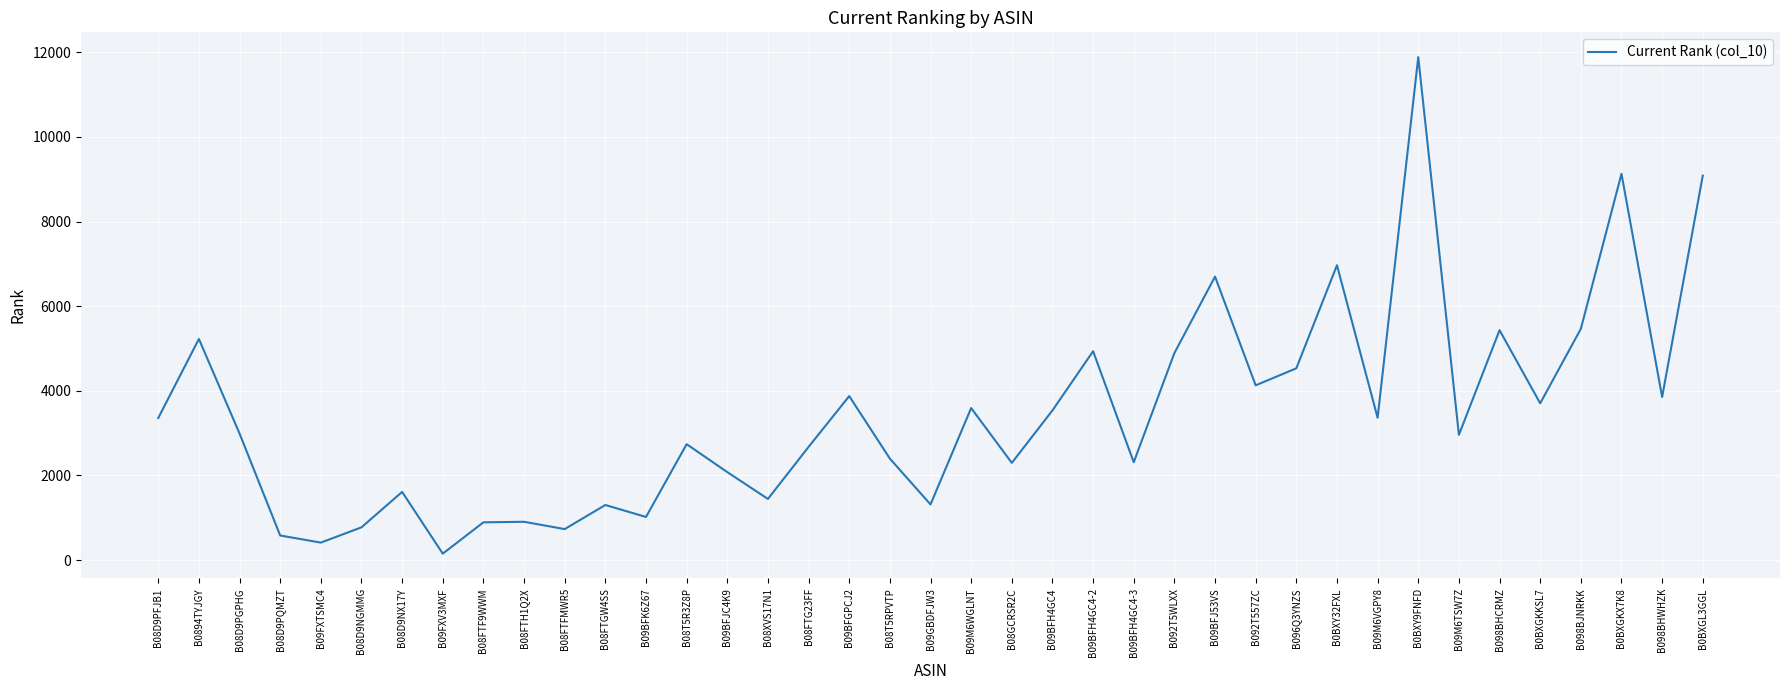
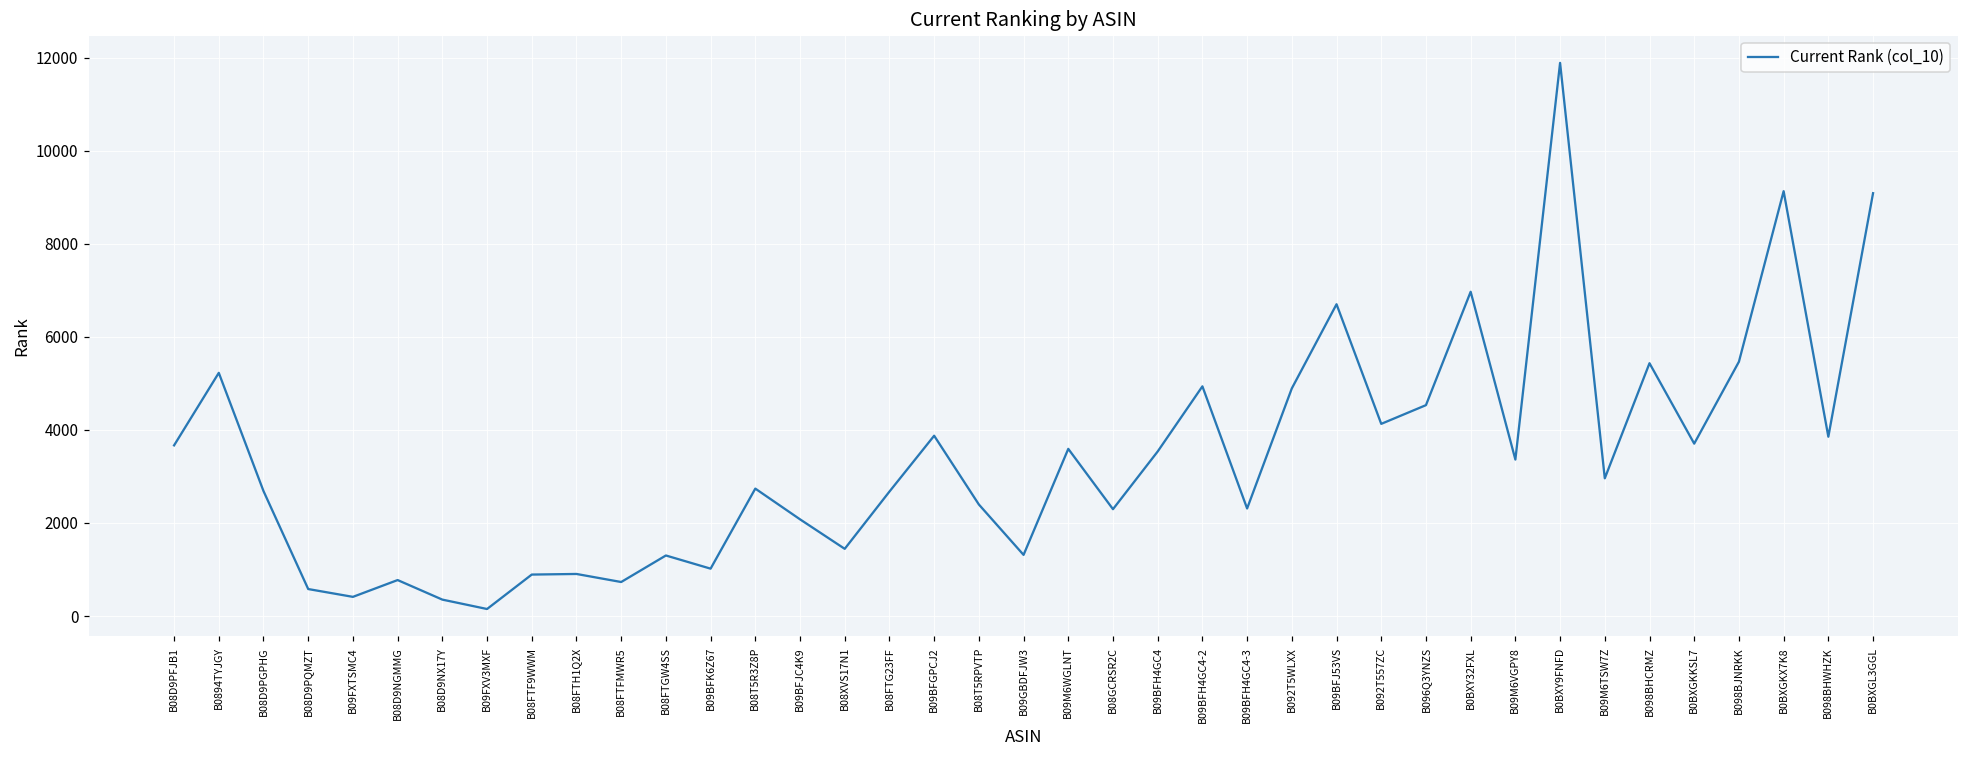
B08D9PFJB1: 3400 -> 3700
B08D9PGPHG: 3000 -> 2700
B08D9NX17Y: 1600 -> 400
